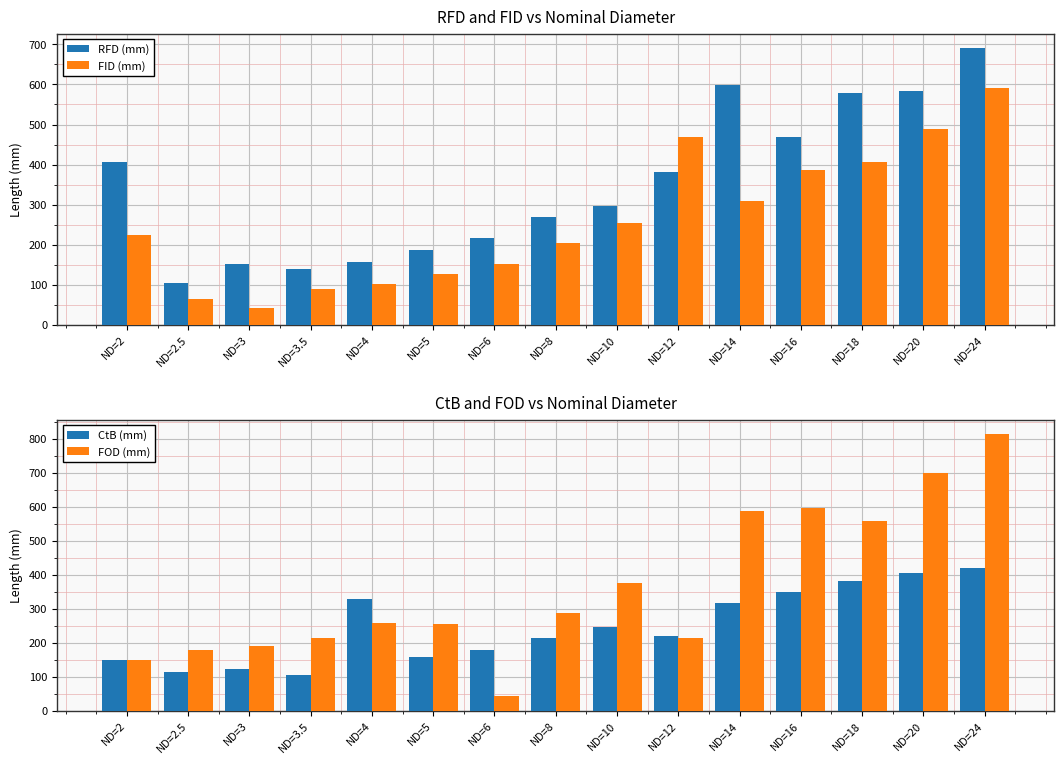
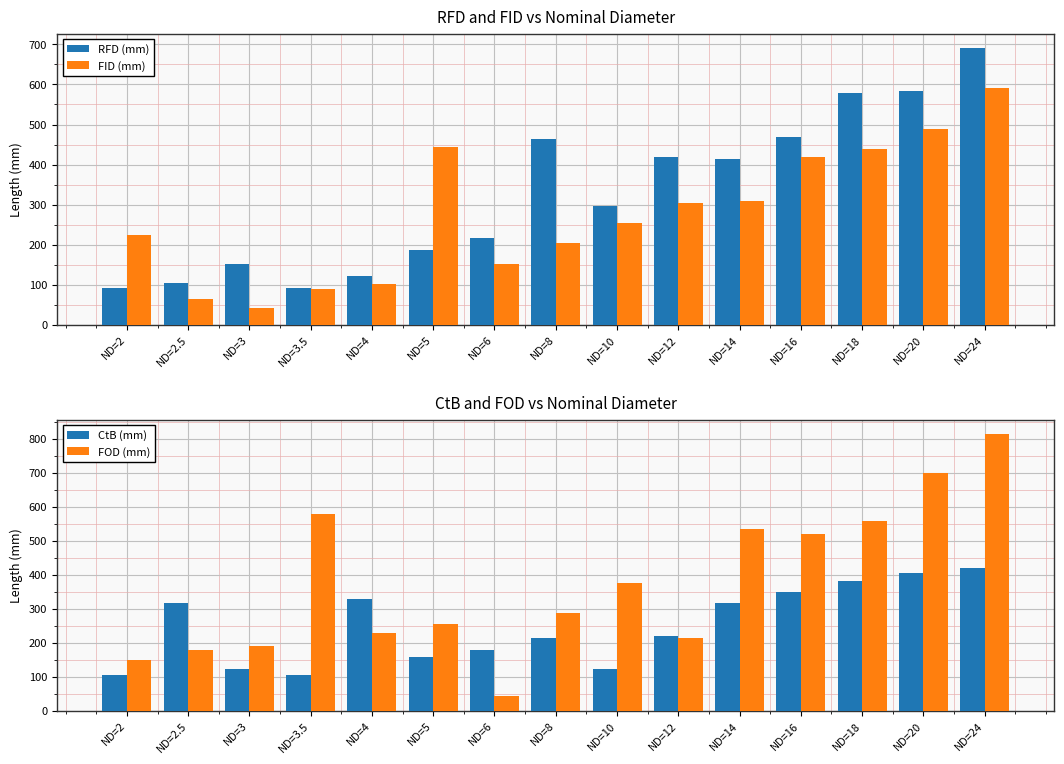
RFD and FID vs Nominal Diameter, RFD (mm), ND=2: 410 -> 90
RFD and FID vs Nominal Diameter, RFD (mm), ND=3.5: 140 -> 90
RFD and FID vs Nominal Diameter, RFD (mm), ND=4: 160 -> 120
RFD and FID vs Nominal Diameter, FID (mm), ND=5: 130 -> 440
RFD and FID vs Nominal Diameter, RFD (mm), ND=8: 270 -> 460
RFD and FID vs Nominal Diameter, RFD (mm), ND=12: 380 -> 420
RFD and FID vs Nominal Diameter, FID (mm), ND=12: 470 -> 310
RFD and FID vs Nominal Diameter, RFD (mm), ND=14: 600 -> 410
RFD and FID vs Nominal Diameter, FID (mm), ND=16: 390 -> 420
RFD and FID vs Nominal Diameter, FID (mm), ND=18: 410 -> 440
CtB and FOD vs Nominal Diameter, CtB (mm), ND=2: 150 -> 110
CtB and FOD vs Nominal Diameter, CtB (mm), ND=2.5: 110 -> 320
CtB and FOD vs Nominal Diameter, FOD (mm), ND=3.5: 220 -> 580
CtB and FOD vs Nominal Diameter, FOD (mm), ND=4: 260 -> 230
CtB and FOD vs Nominal Diameter, CtB (mm), ND=10: 250 -> 120
CtB and FOD vs Nominal Diameter, FOD (mm), ND=14: 590 -> 540
CtB and FOD vs Nominal Diameter, FOD (mm), ND=16: 600 -> 520
